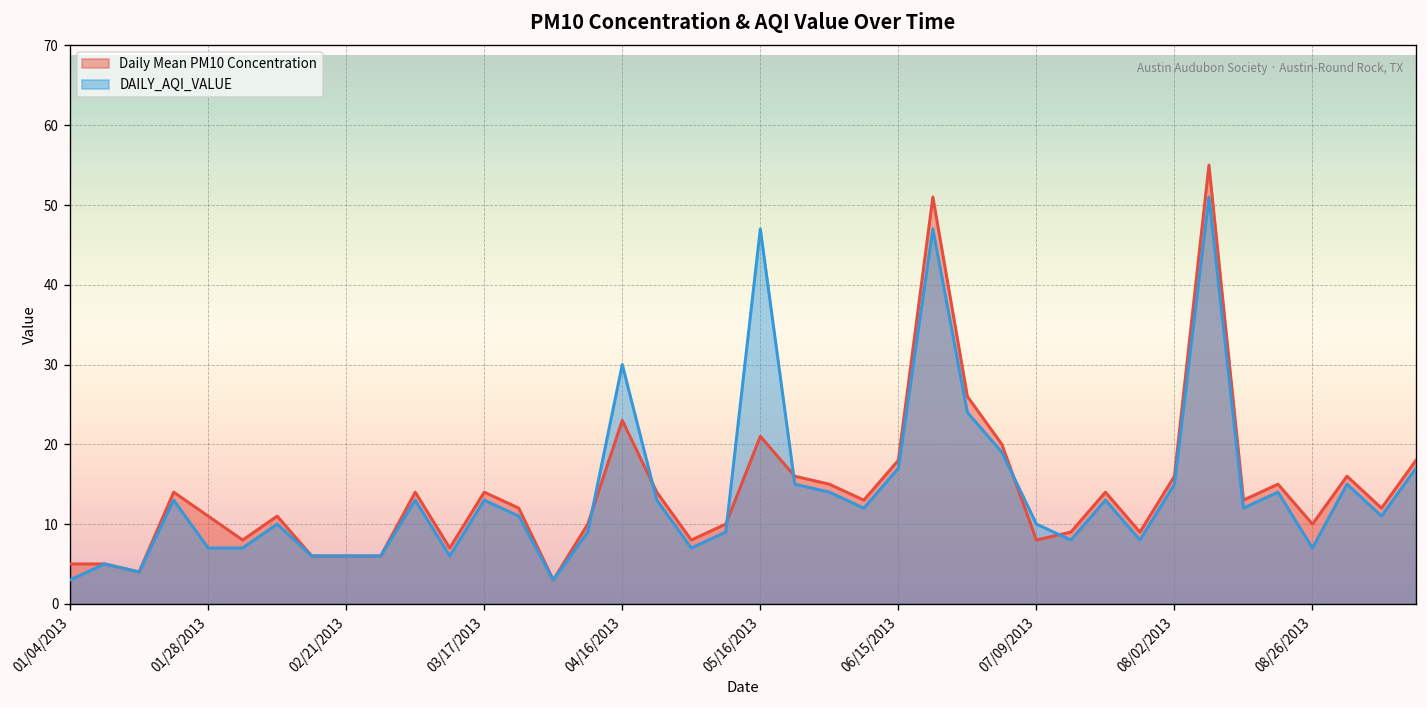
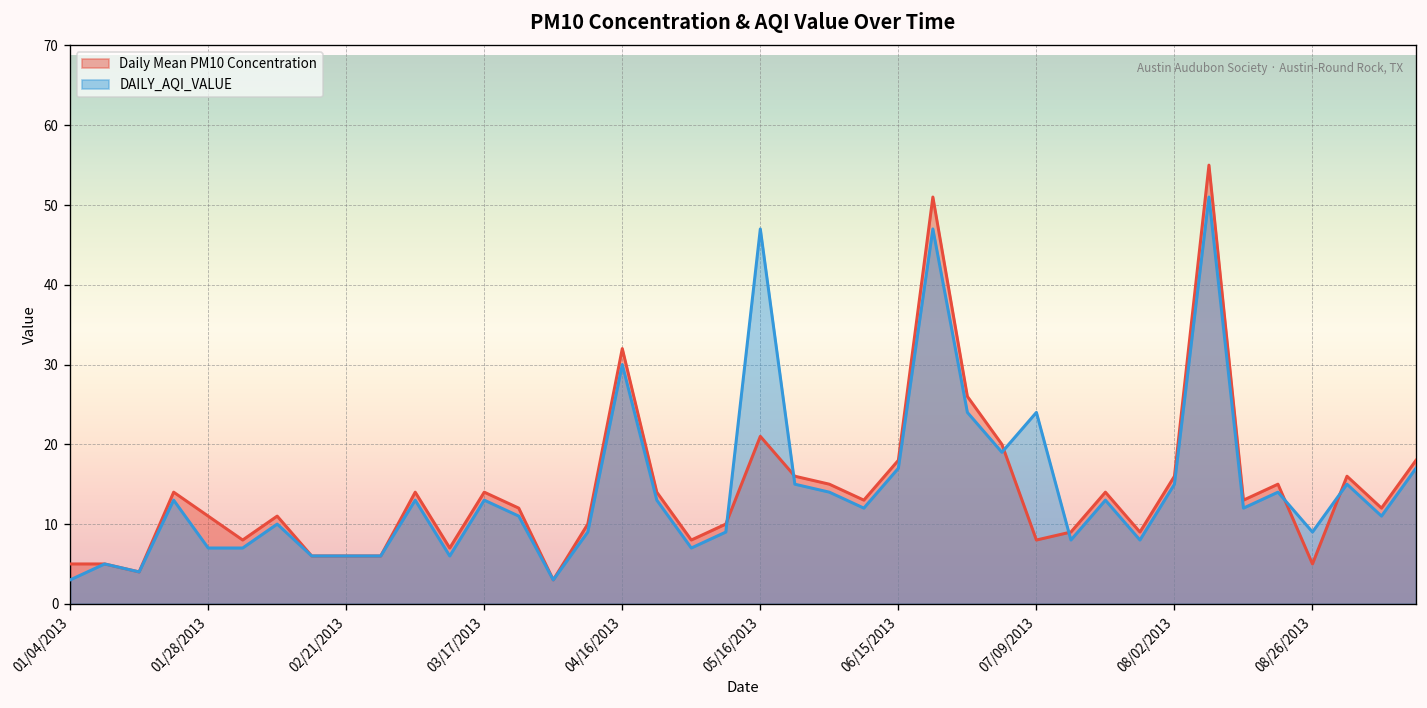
Daily Mean PM10 Concentration, 04/16/2013: 23 -> 32
DAILY_AQI_VALUE, 07/09/2013: 10 -> 24
Daily Mean PM10 Concentration, 08/26/2013: 10 -> 5
DAILY_AQI_VALUE, 08/26/2013: 7 -> 9
